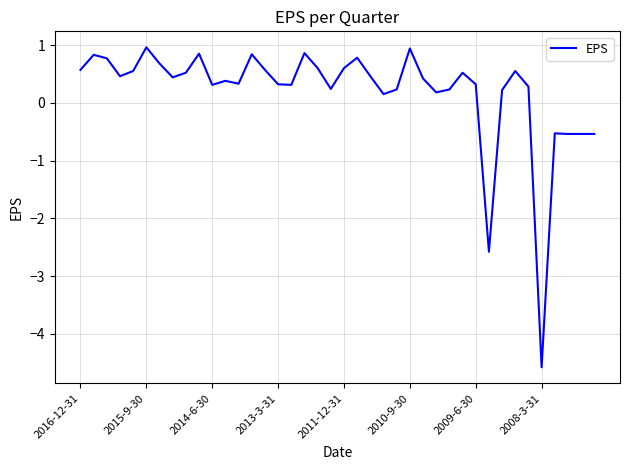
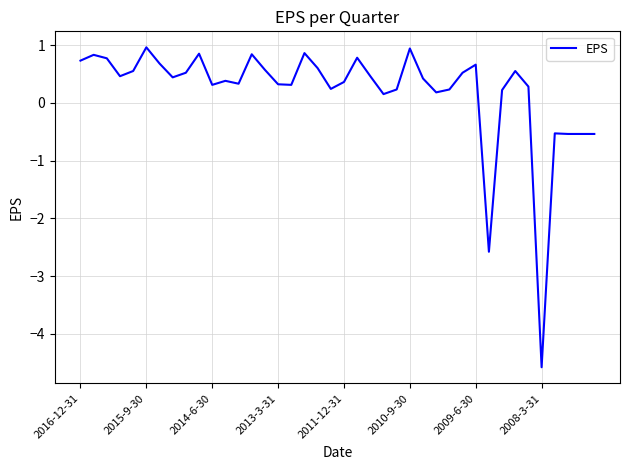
2016-12-31: 0.6 -> 0.7
2011-12-31: 0.6 -> 0.4
2009-6-30: 0.3 -> 0.7
